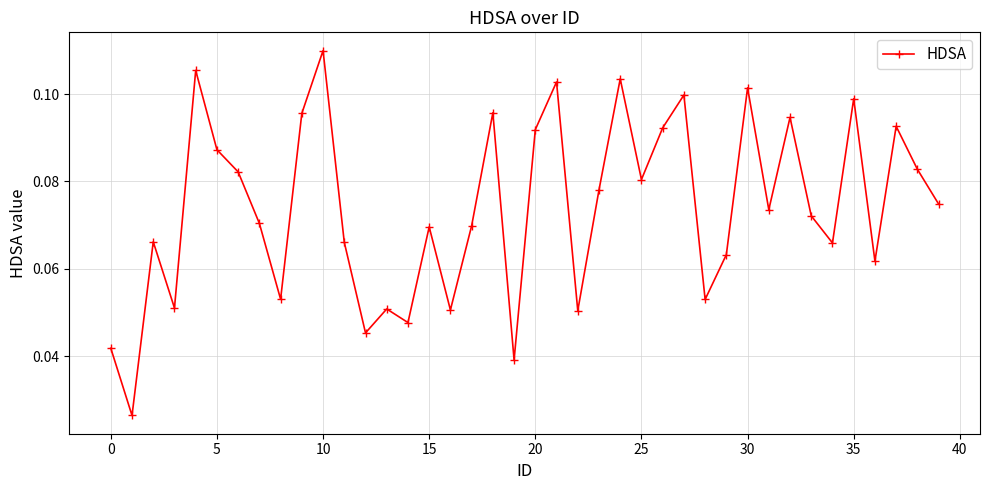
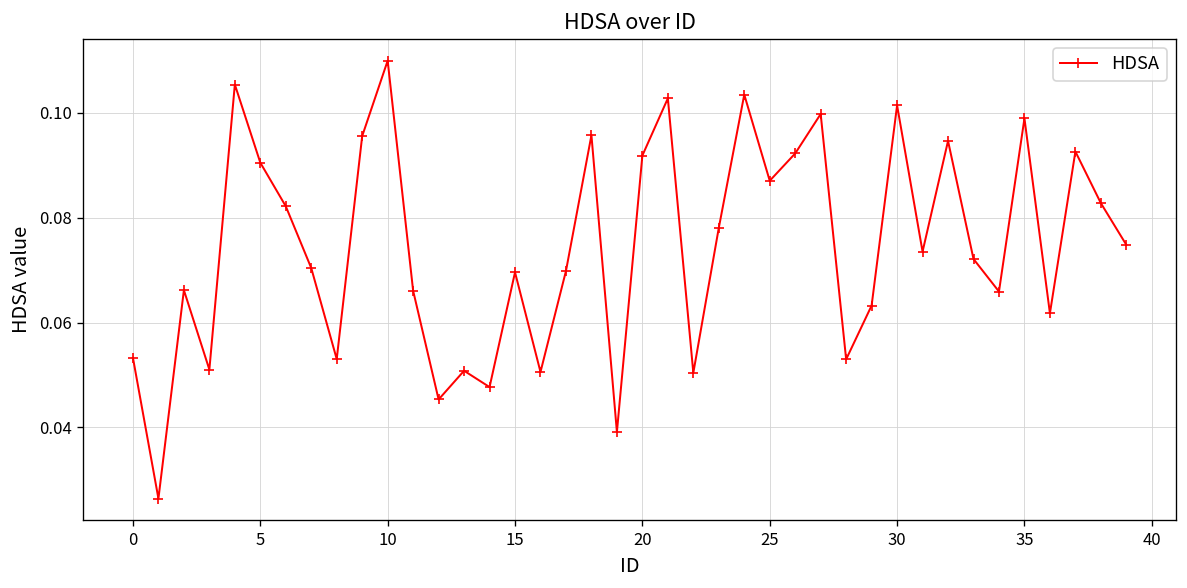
0: 0.042 -> 0.053
5: 0.087 -> 0.091
25: 0.080 -> 0.087
